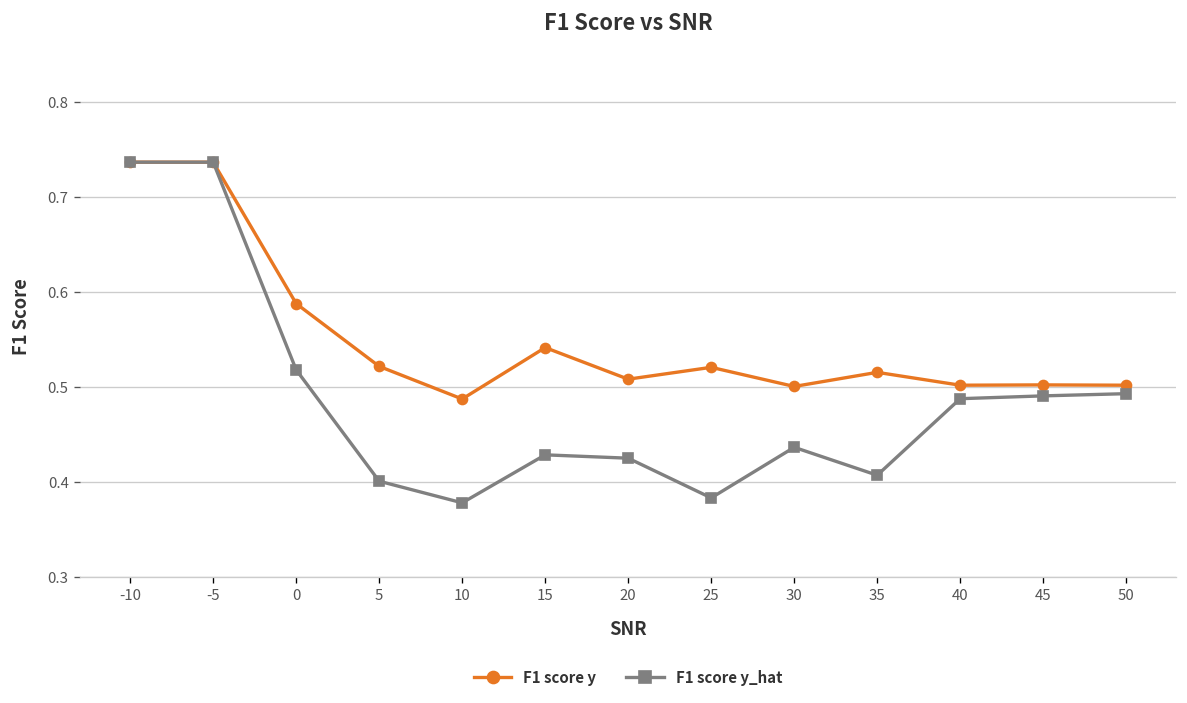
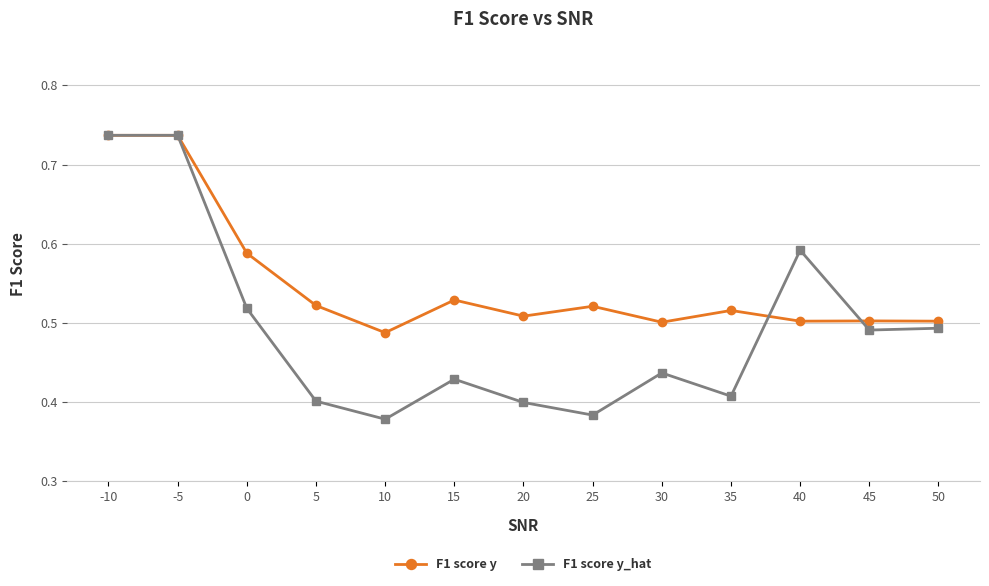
F1 score y, 15: 0.54 -> 0.53
F1 score y_hat, 20: 0.43 -> 0.40
F1 score y_hat, 40: 0.49 -> 0.59
